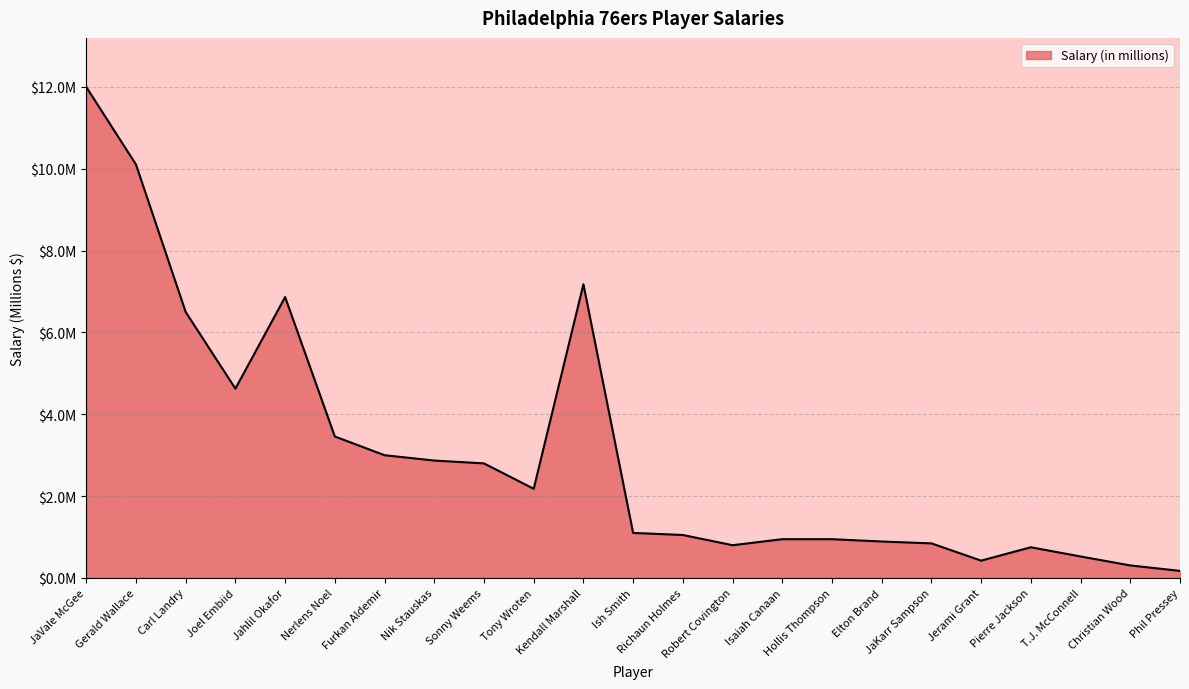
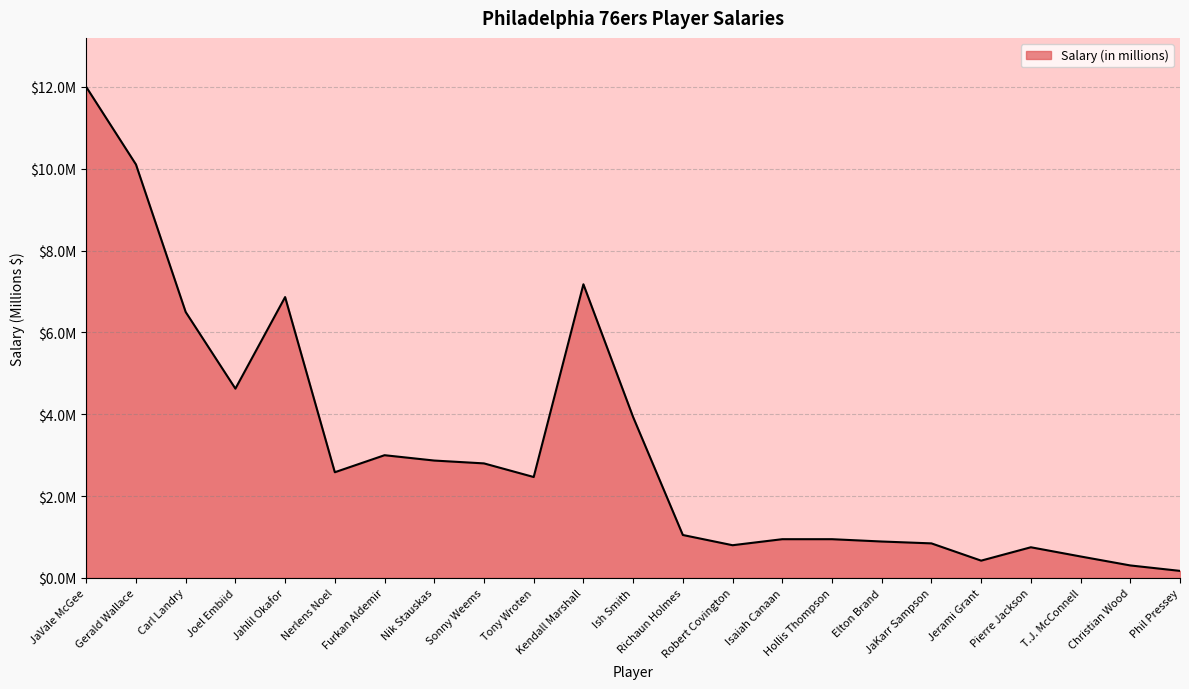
Nerlens Noel: $3500000 -> $2600000
Tony Wroten: $2200000 -> $2500000
Ish Smith: $1100000 -> $3900000
